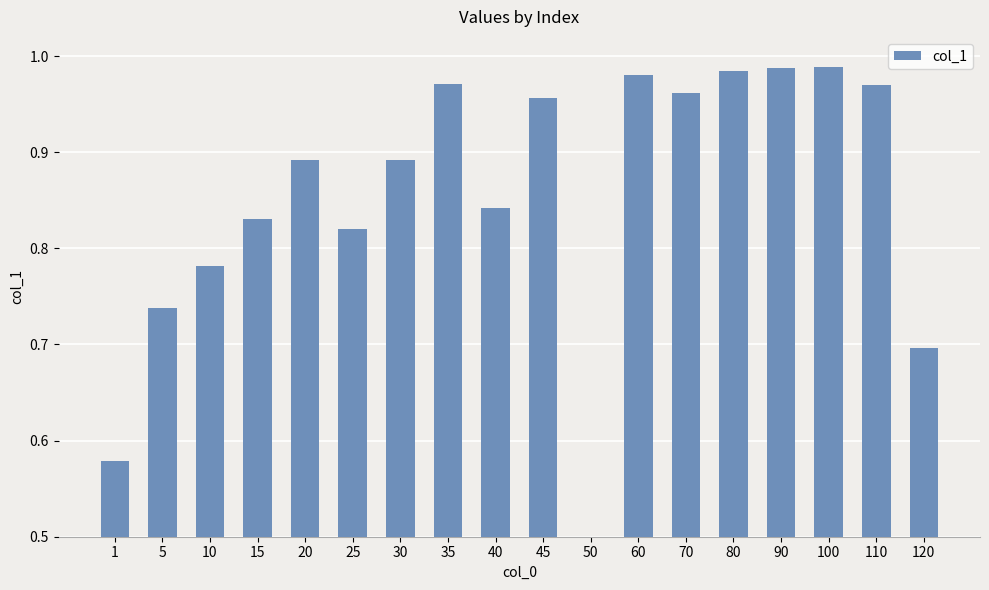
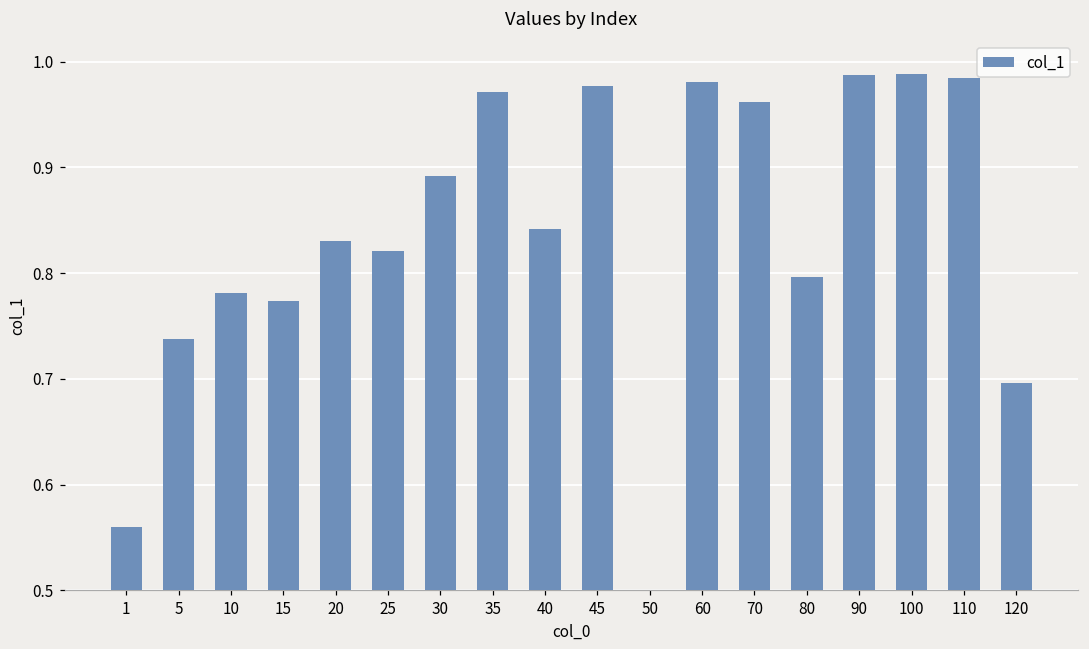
1: 0.58 -> 0.56
15: 0.83 -> 0.77
20: 0.89 -> 0.83
45: 0.96 -> 0.98
80: 0.98 -> 0.80
110: 0.97 -> 0.98
